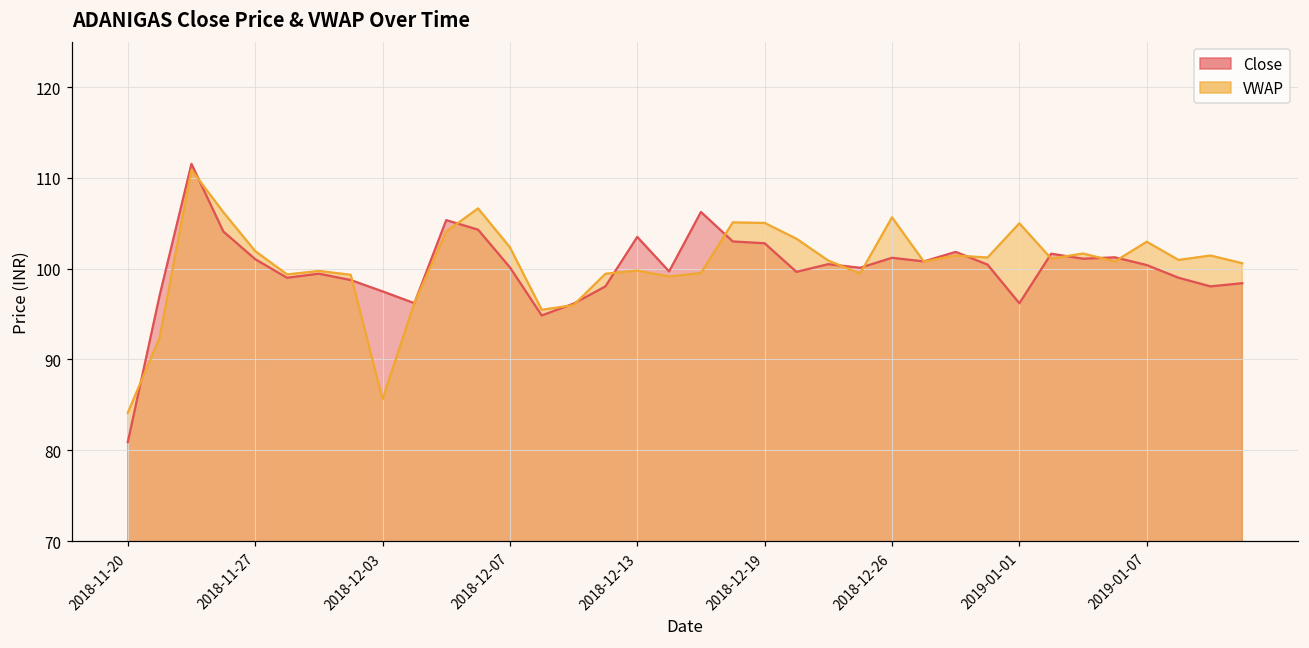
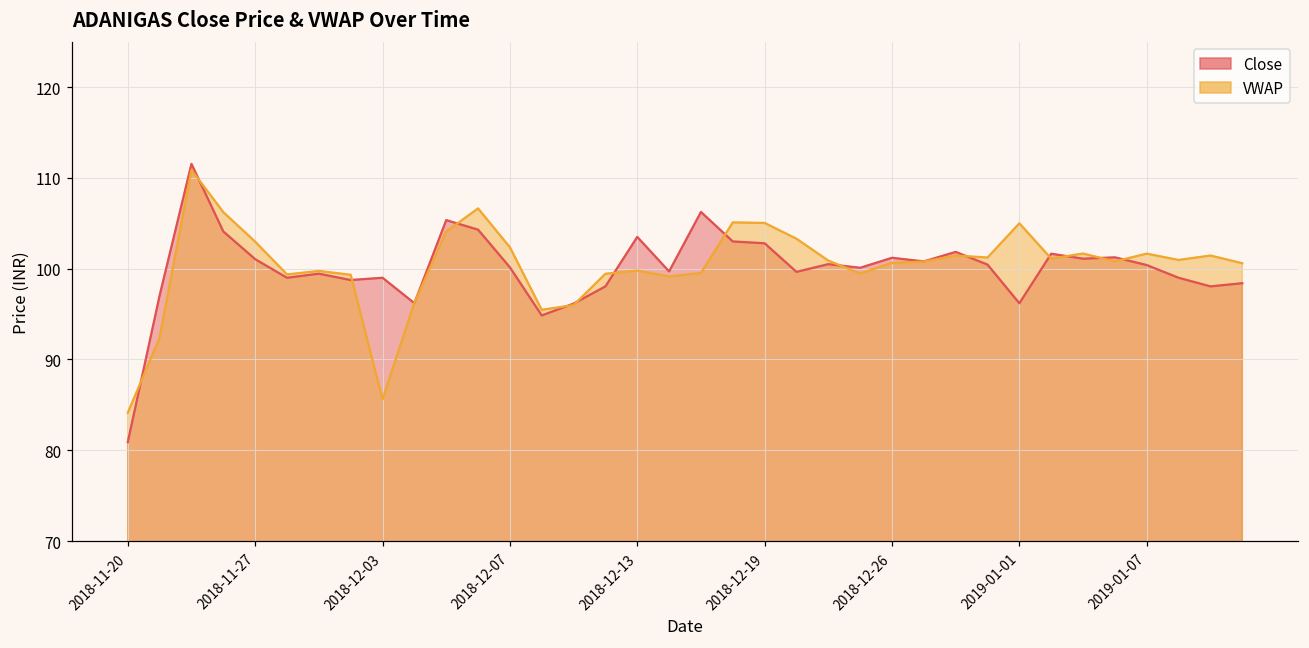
VWAP, 2018-11-27: 102 -> 103
Close, 2018-12-03: 98 -> 99
VWAP, 2018-12-26: 106 -> 101
VWAP, 2019-01-07: 103 -> 102
